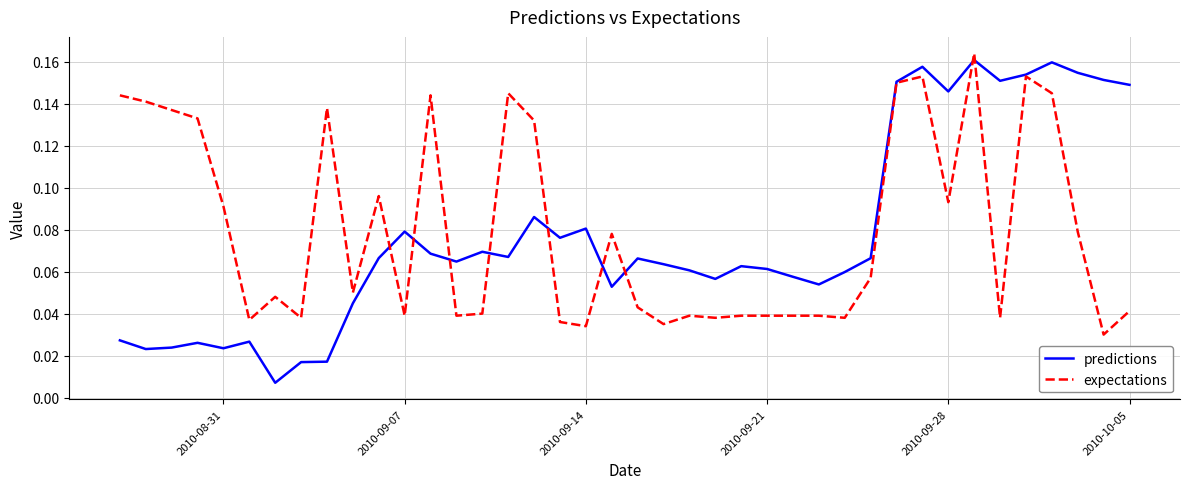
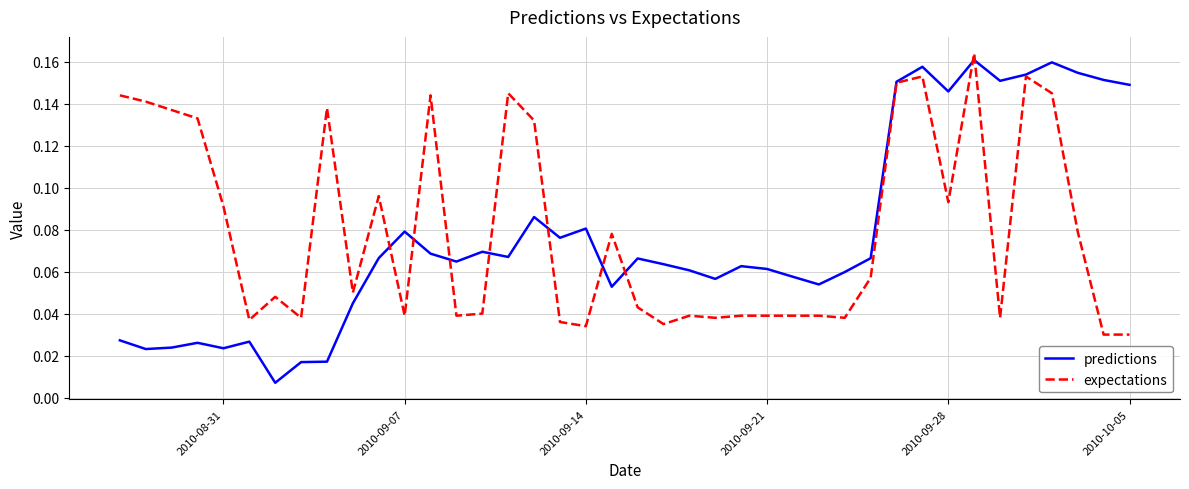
expectations, 2010-10-05: 0.041 -> 0.030
